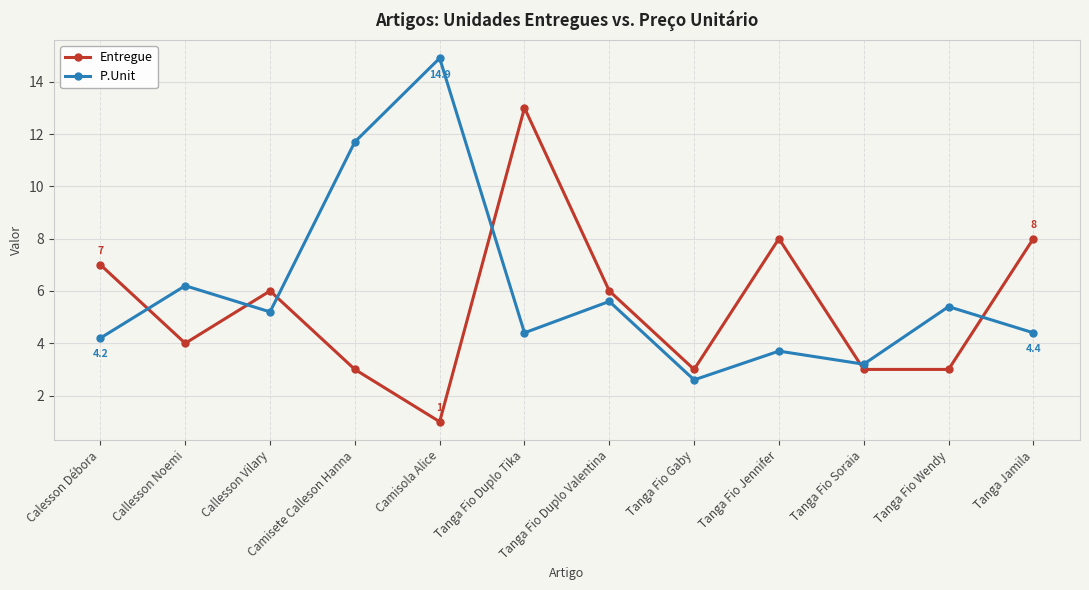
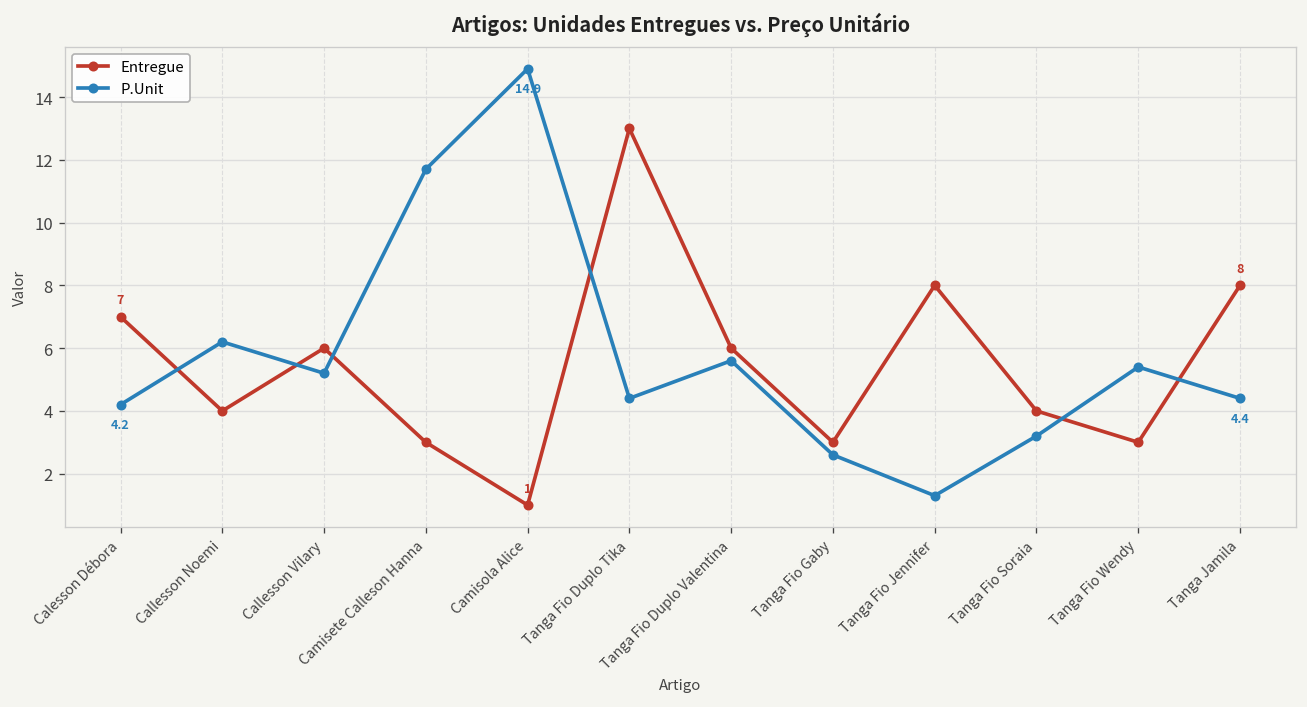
P.Unit, Tanga Fio Jennifer: 3.7 -> 1.3
Entregue, Tanga Fio Soraia: 3 -> 4
